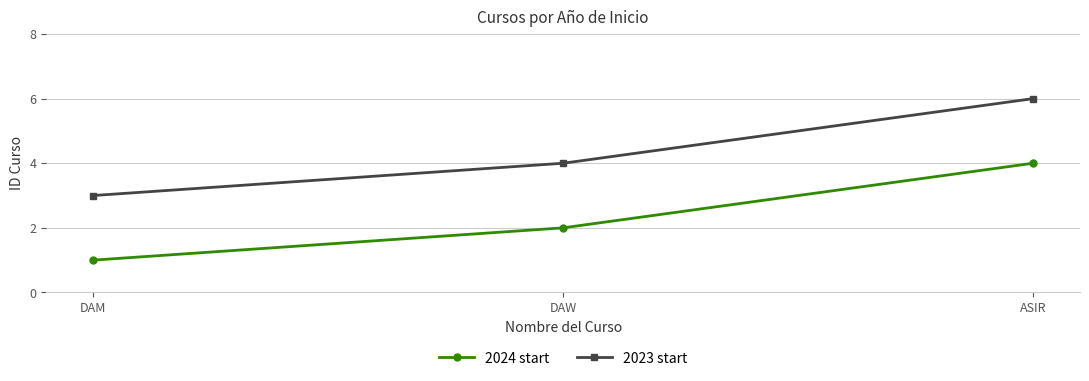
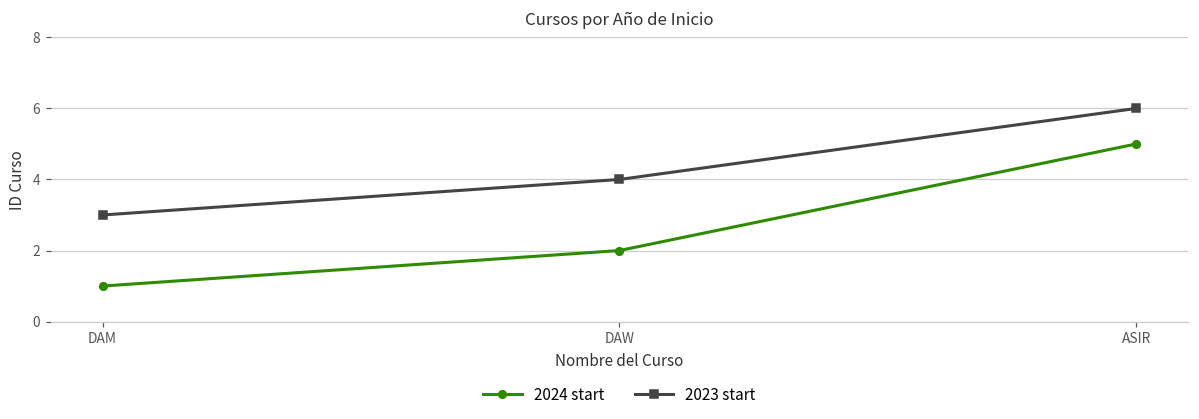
2024 start, ASIR: 4 -> 5
